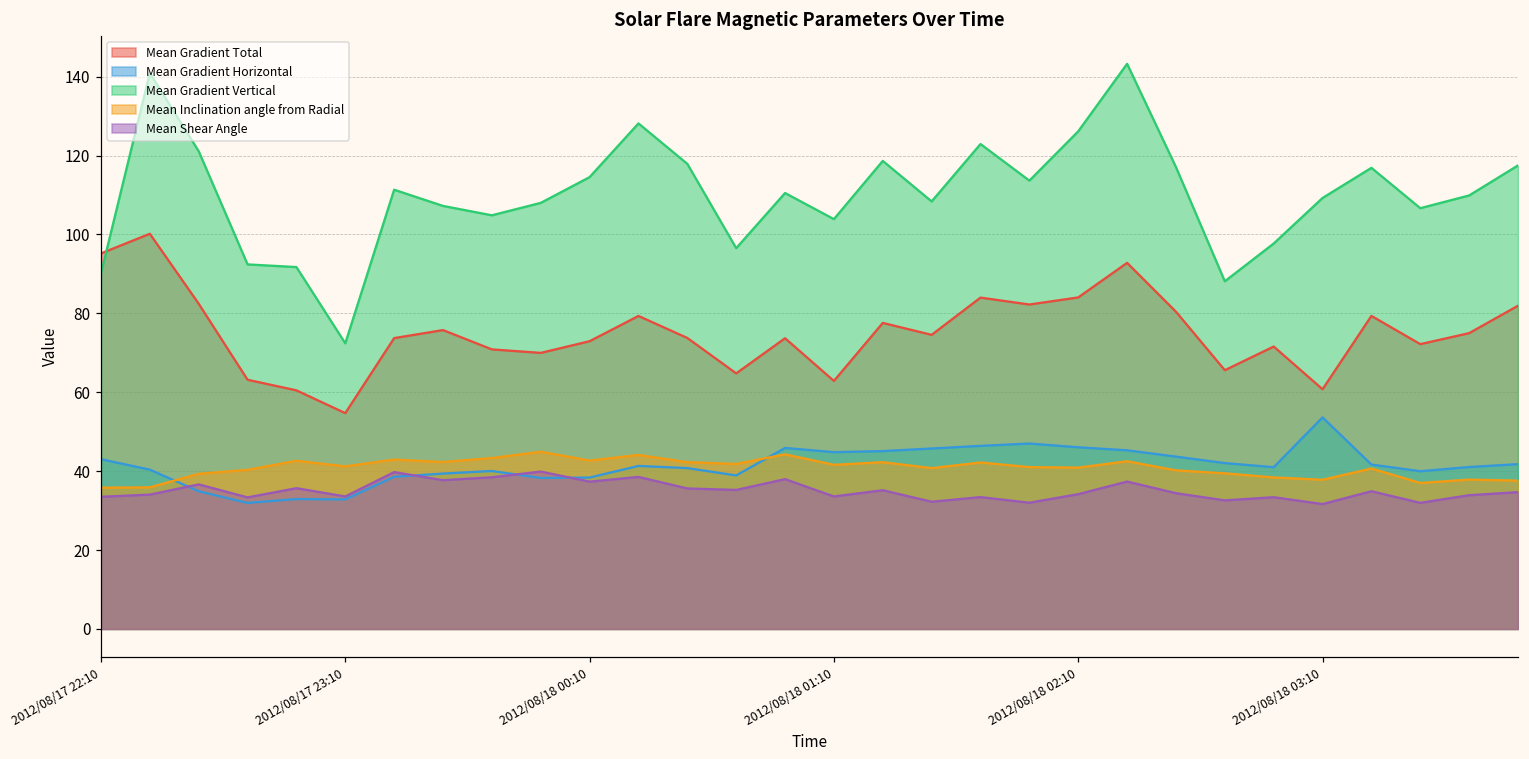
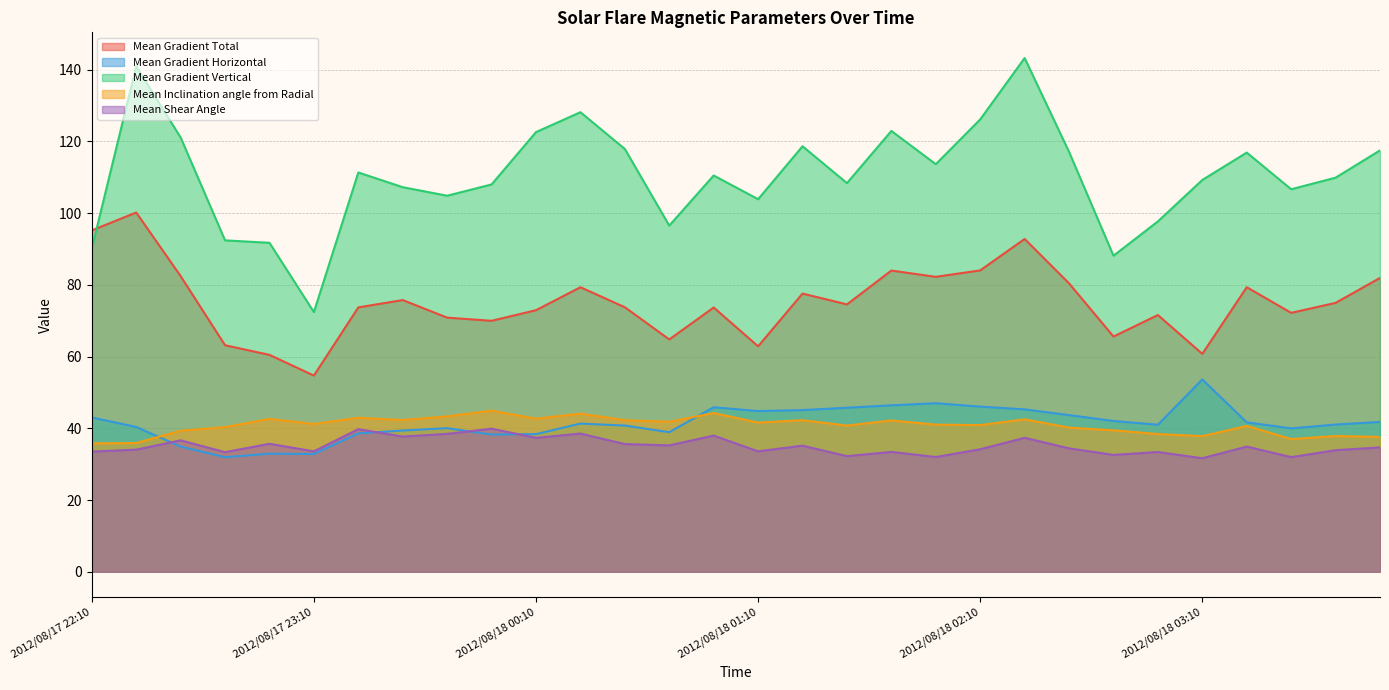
Mean Gradient Vertical, 2012/08/18 00:10: 115 -> 123
